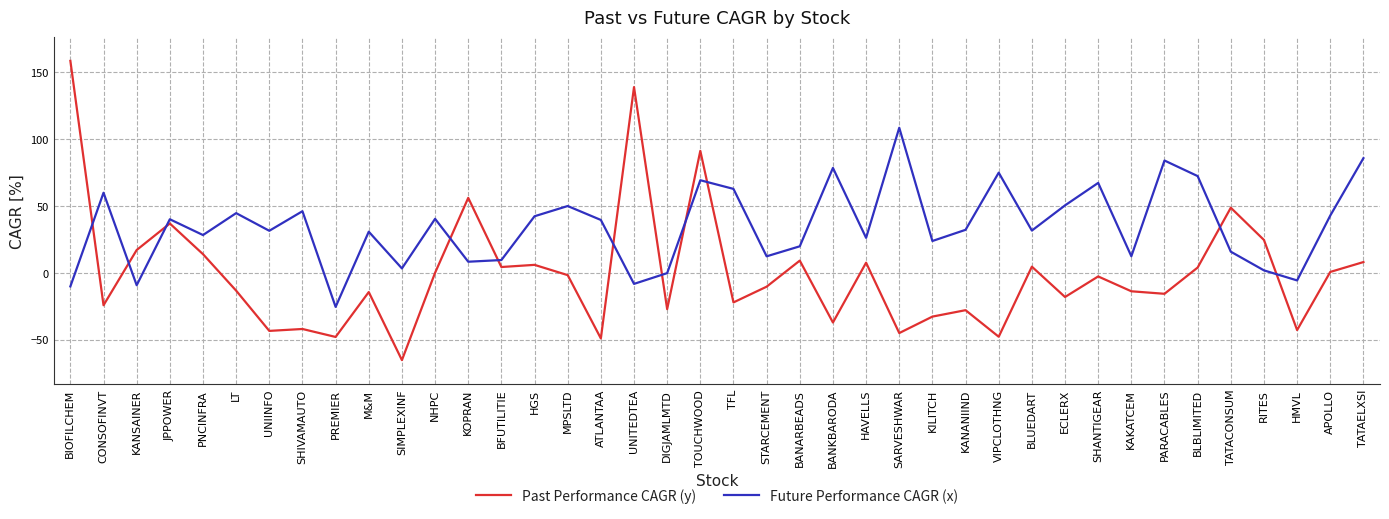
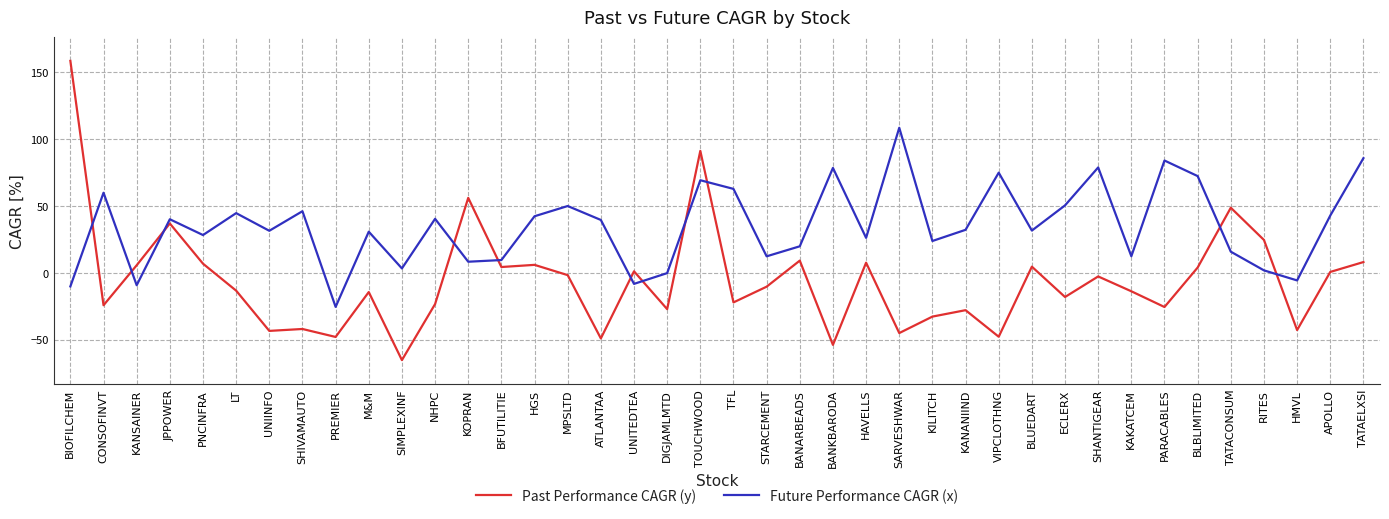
Past Performance CAGR (y), KANSAINER: 17 -> 5
Past Performance CAGR (y), PNCINFRA: 14 -> 7
Past Performance CAGR (y), NHPC: 0 -> -24
Past Performance CAGR (y), UNITEDTEA: 139 -> 1
Past Performance CAGR (y), BANKBARODA: -37 -> -54
Future Performance CAGR (x), SHANTIGEAR: 67 -> 79
Past Performance CAGR (y), PARACABLES: -16 -> -26
